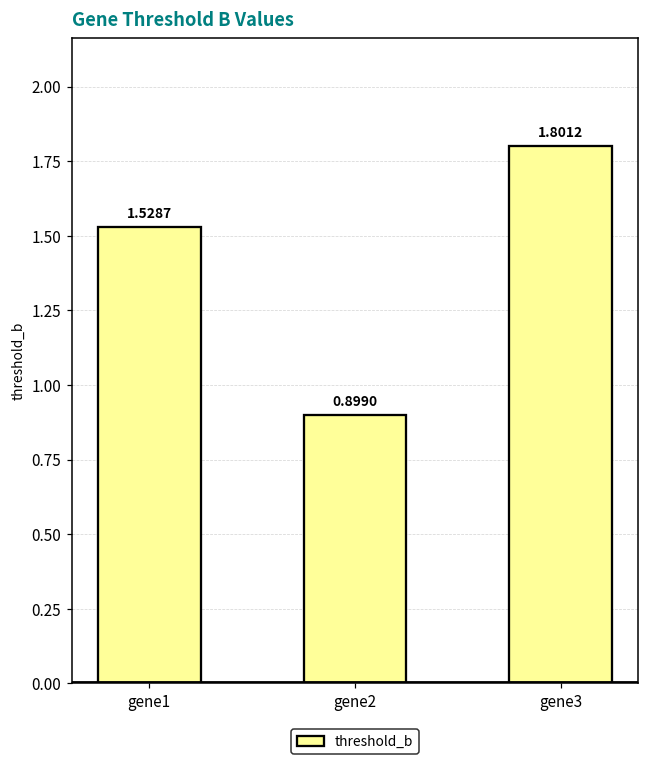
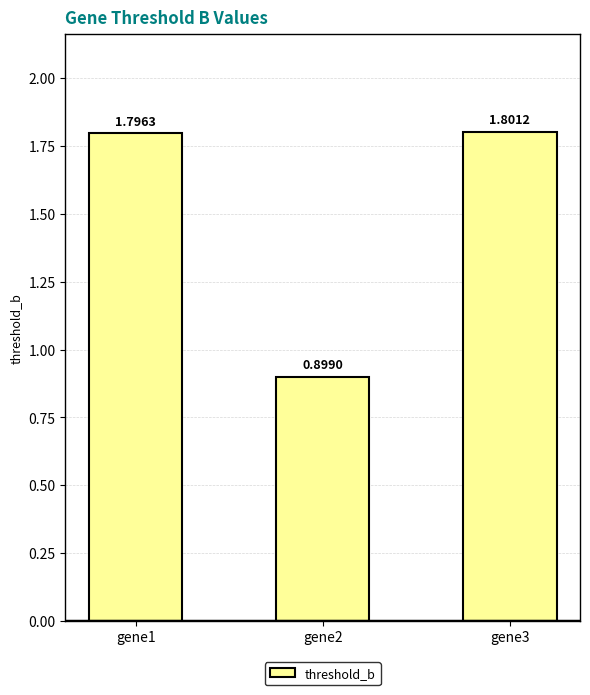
gene1: 1.5287 -> 1.7963
